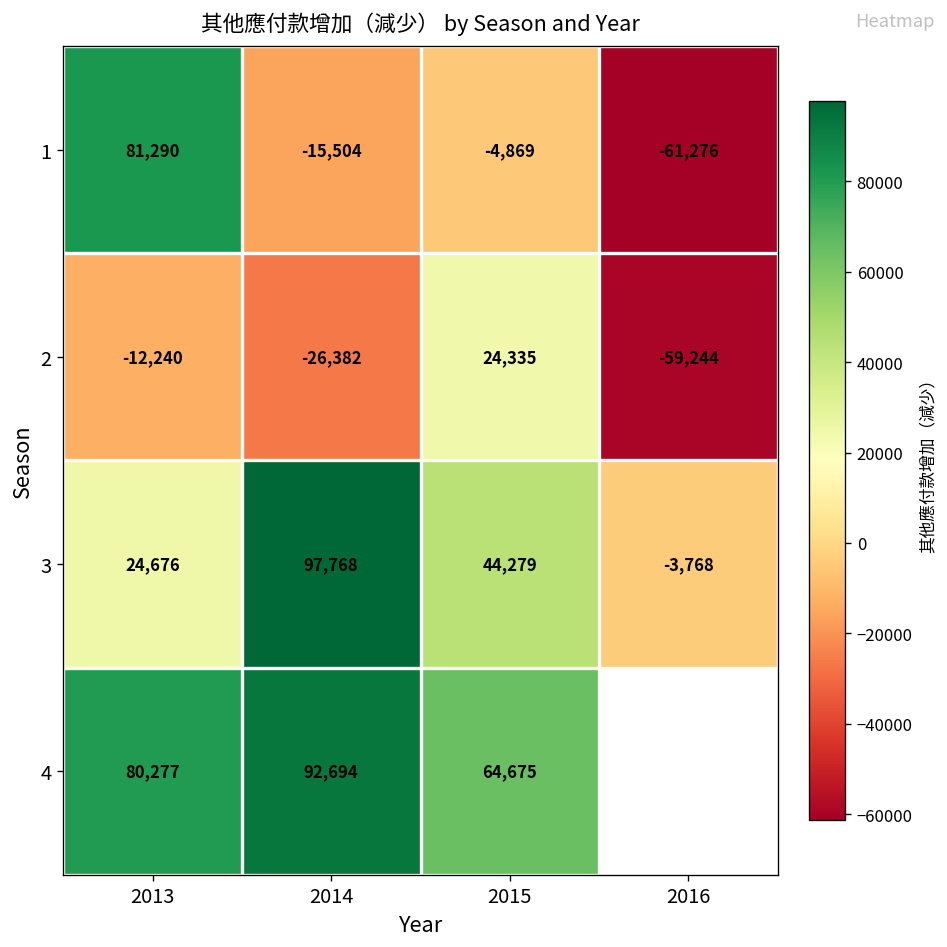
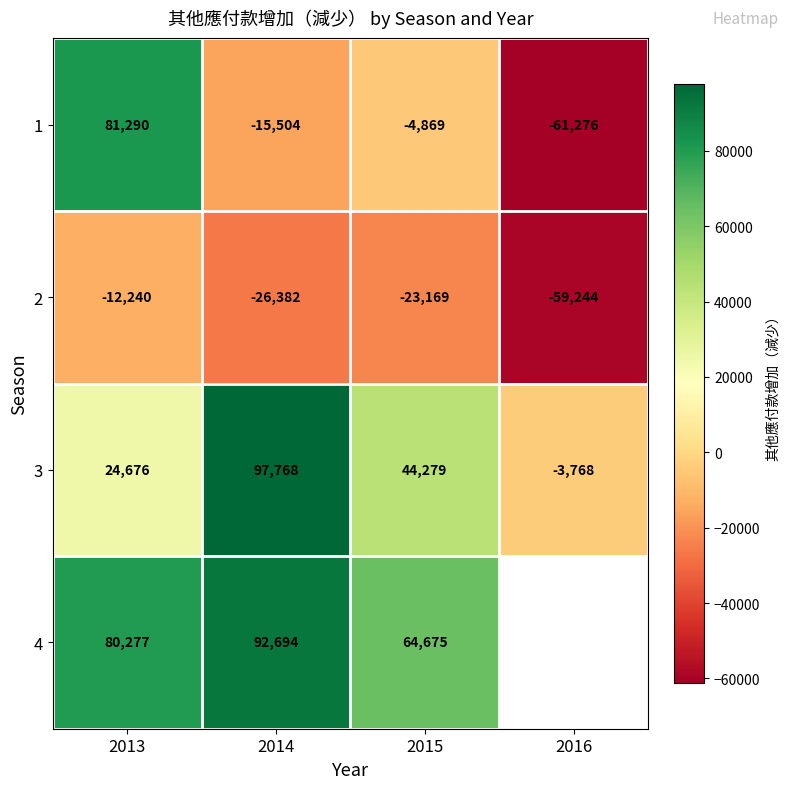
2, 2015: 24,335 -> -23,169
